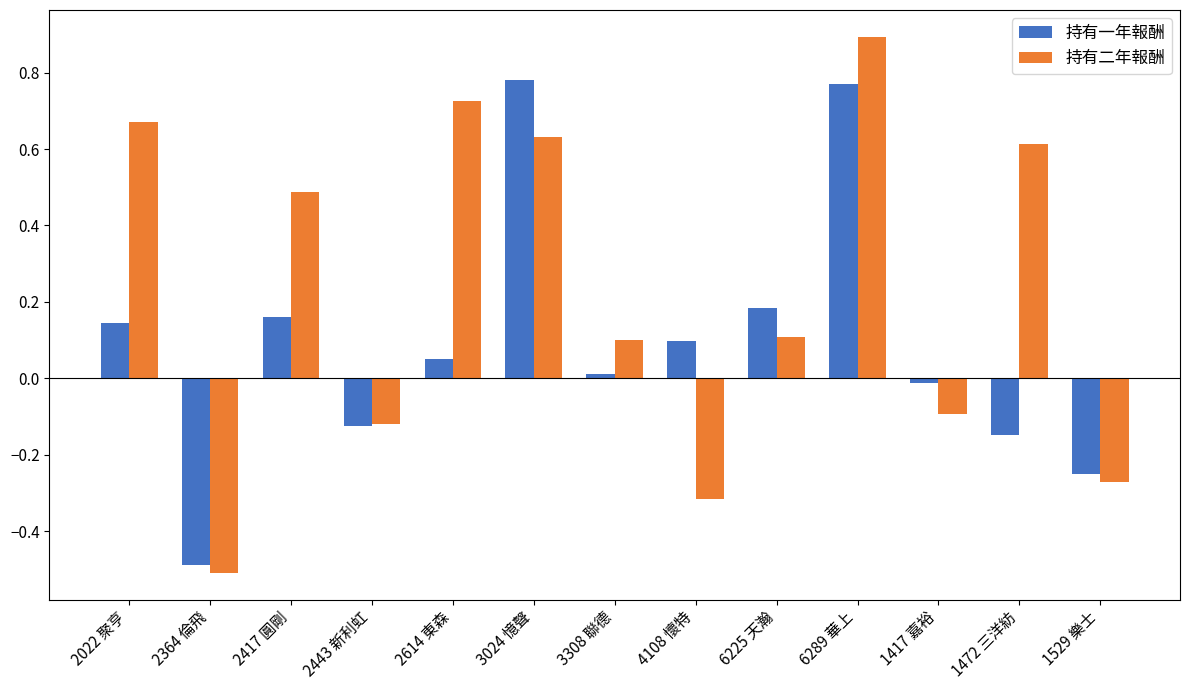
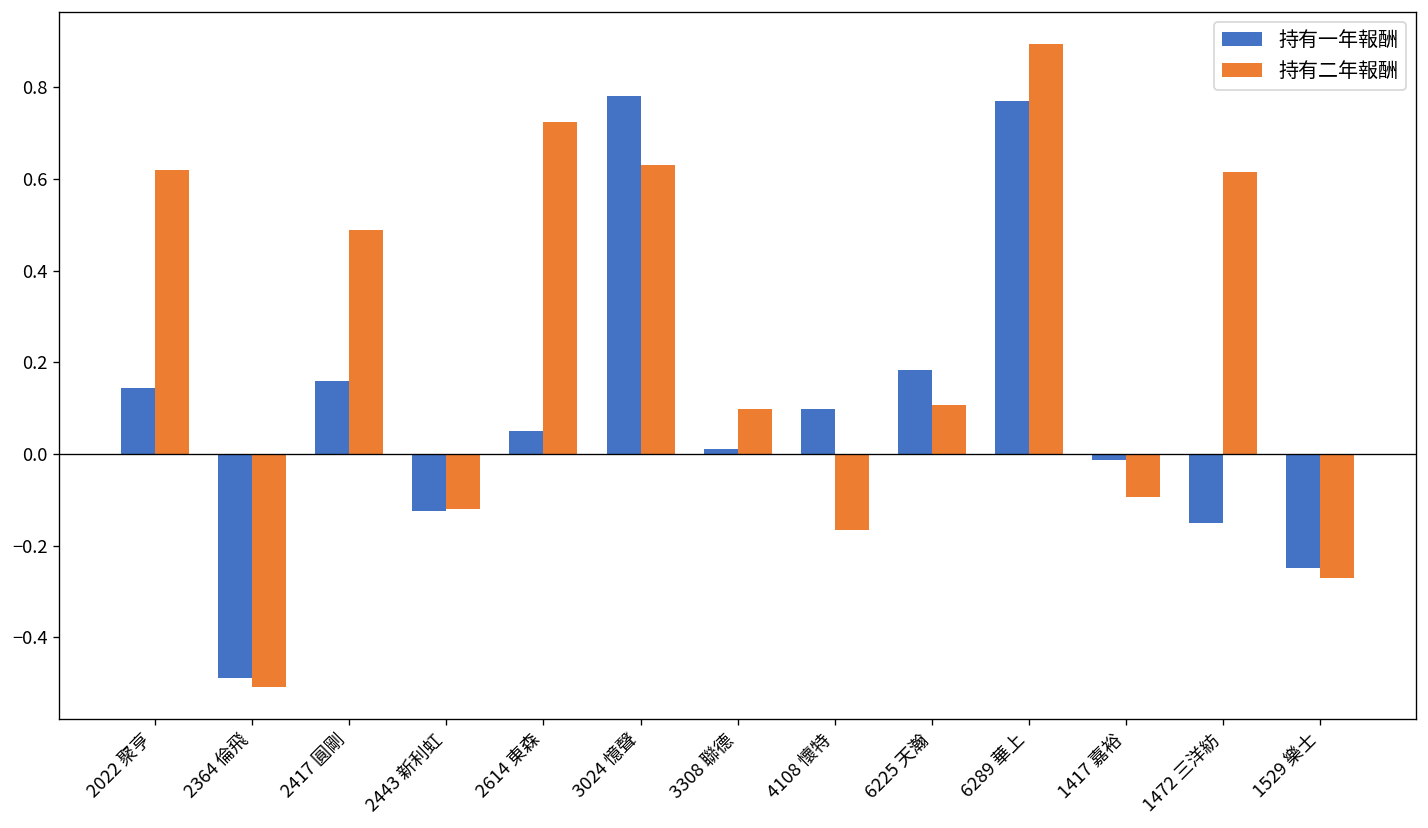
持有二年報酬, 2022 聚亨: 0.67 -> 0.62
持有二年報酬, 4108 懷特: -0.31 -> -0.17
